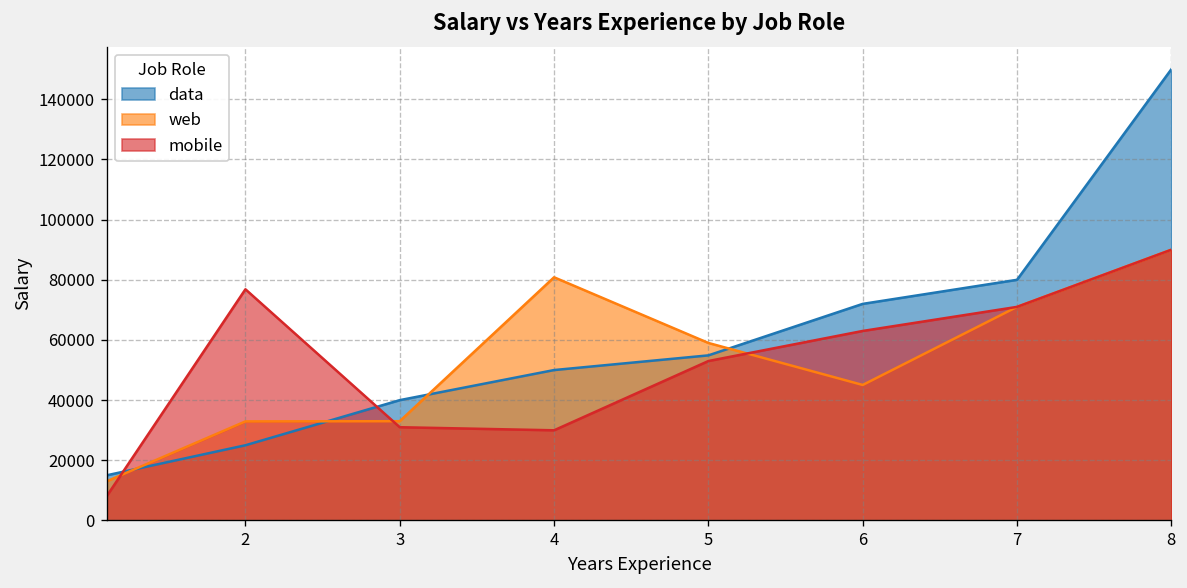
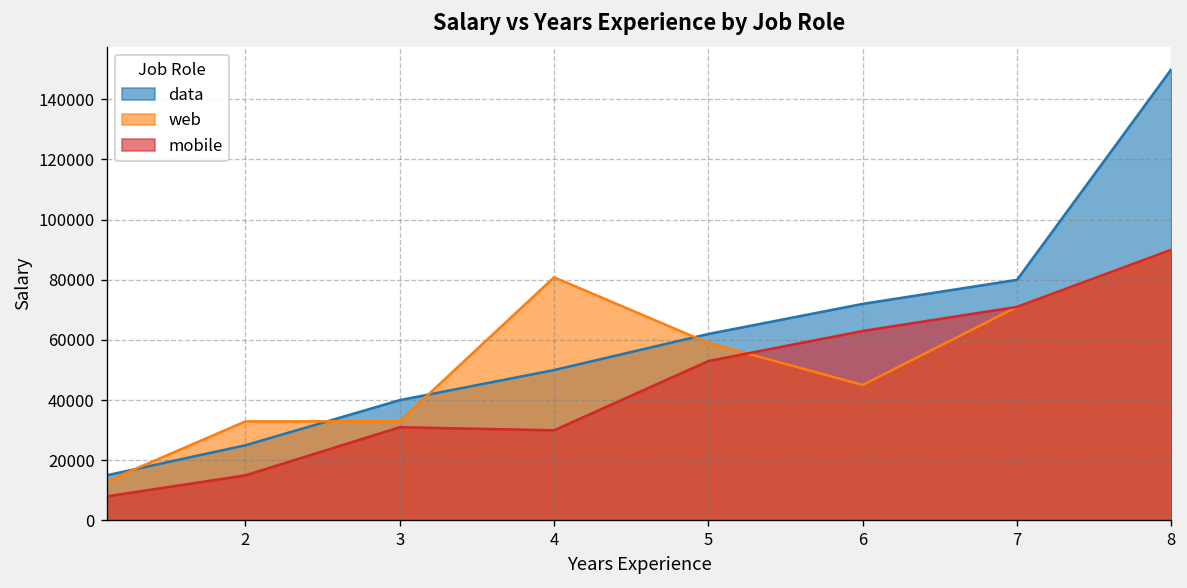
mobile, 2: 77000 -> 15000
data, 5: 55000 -> 62000
